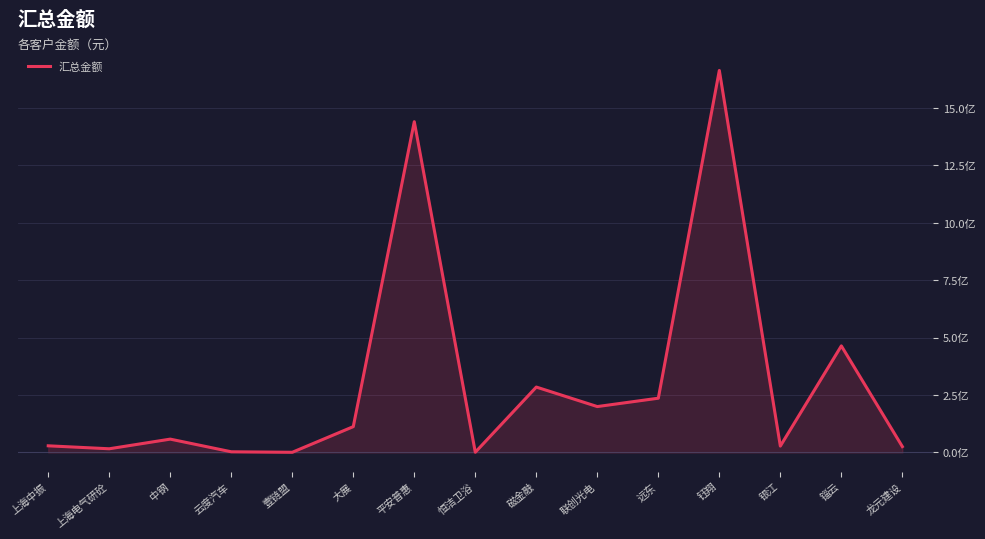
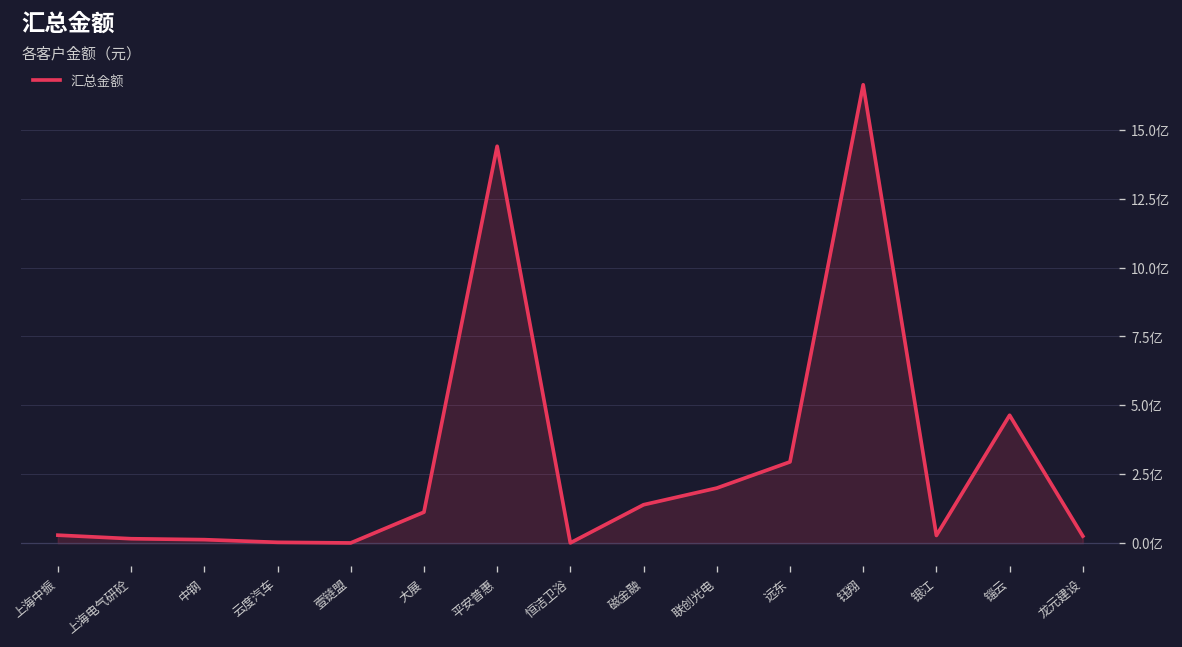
中钢: 0.6亿 -> 0.1亿
磁金融: 2.8亿 -> 1.4亿
远东: 2.4亿 -> 2.9亿
